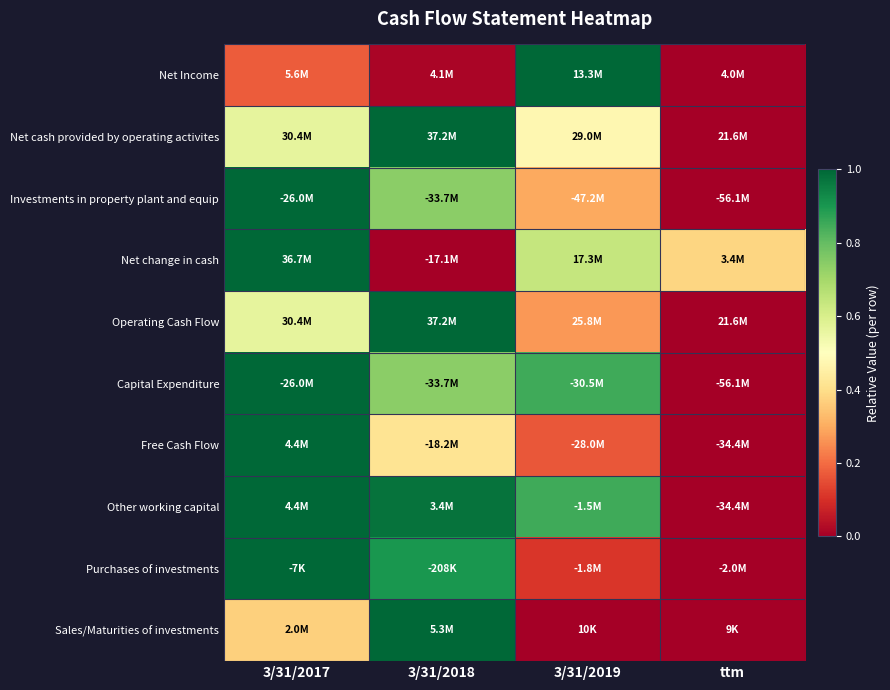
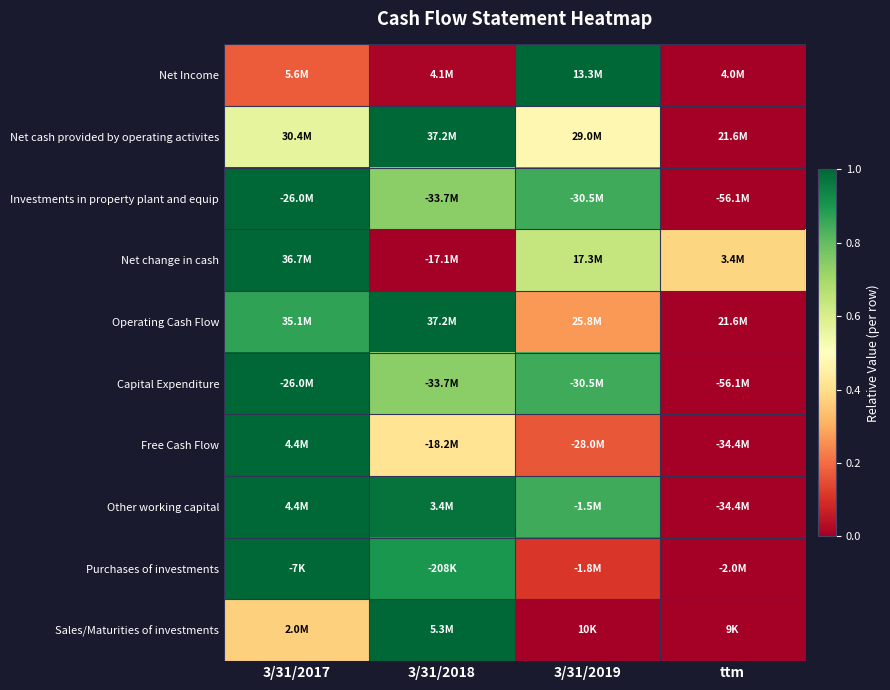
Investments in property plant and equip, 3/31/2019: -47.2M -> -30.5M
Operating Cash Flow, 3/31/2017: 30.4M -> 35.1M
